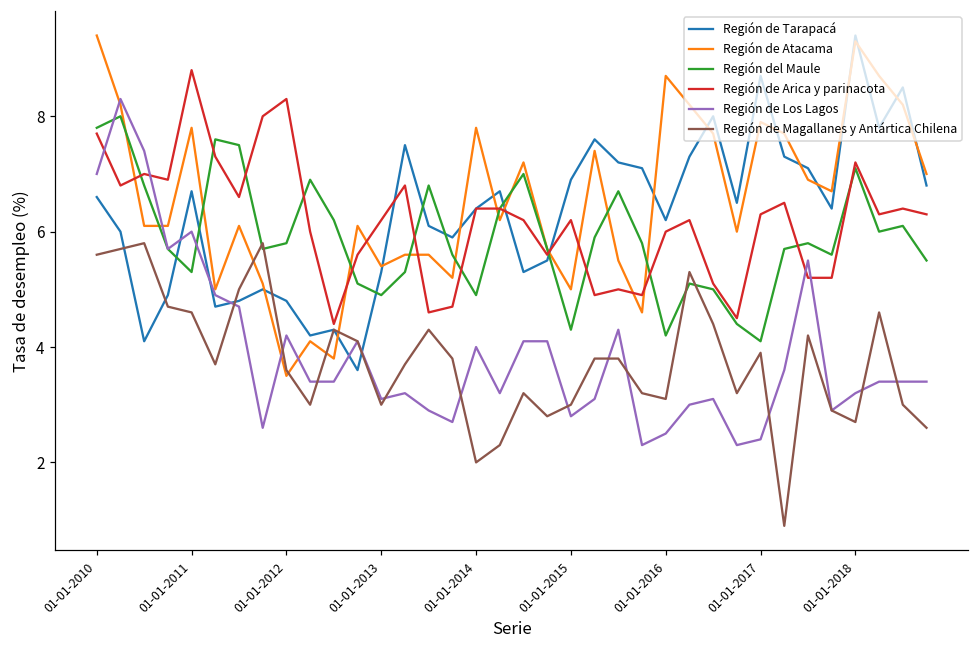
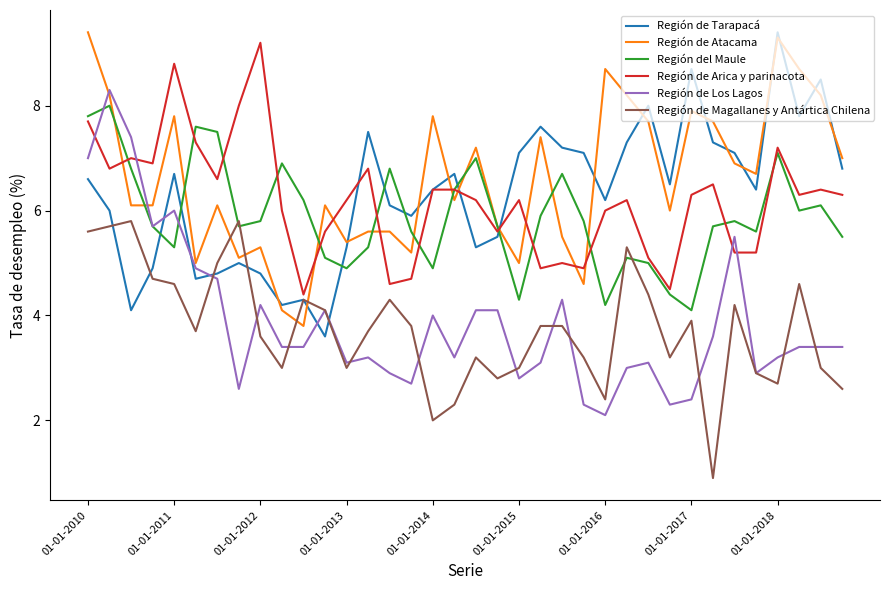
Región de Atacama, 01-01-2012: 3.5 -> 5.3
Región de Arica y parinacota, 01-01-2012: 8.3 -> 9.2
Región de Tarapacá, 01-01-2015: 6.9 -> 7.1
Región de Los Lagos, 01-01-2016: 2.5 -> 2.1
Región de Magallanes y Antártica Chilena, 01-01-2016: 3.1 -> 2.4
